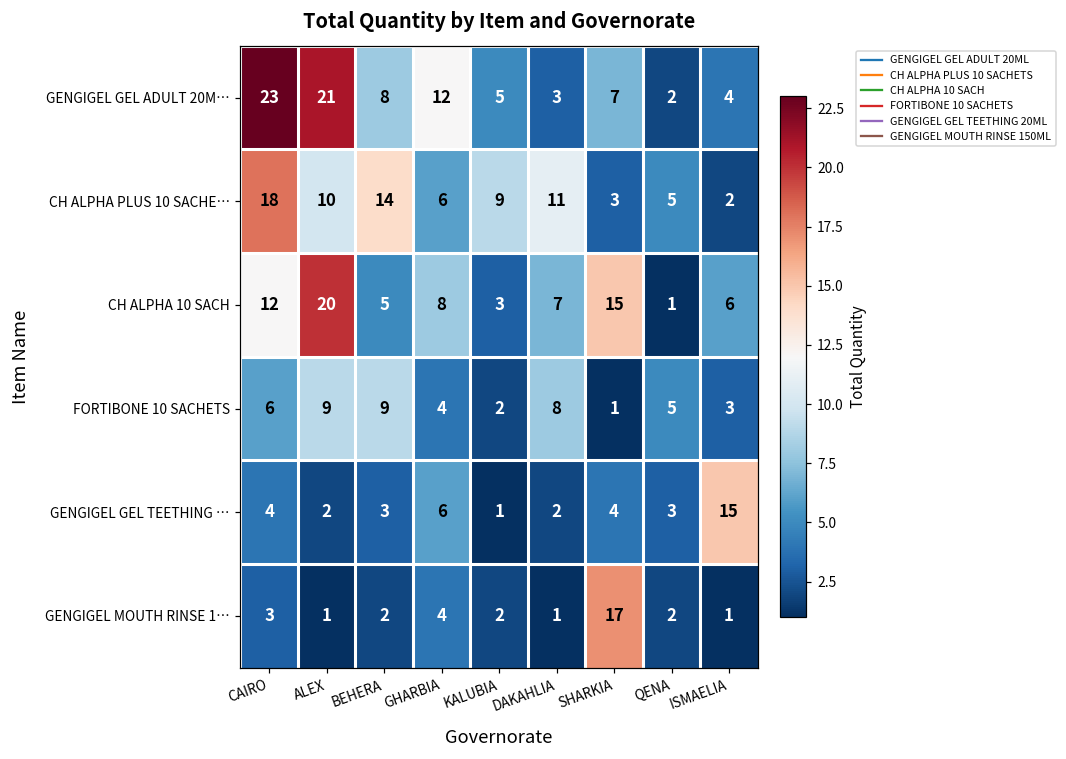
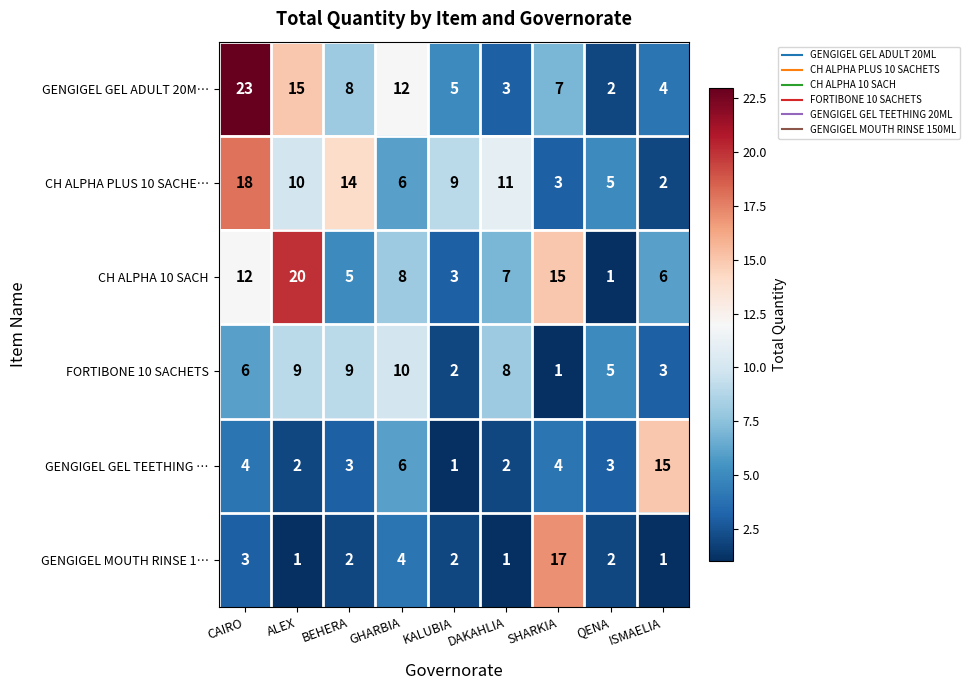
GENGIGEL GEL ADULT 20M…, ALEX: 21 -> 15
FORTIBONE 10 SACHETS, GHARBIA: 4 -> 10
